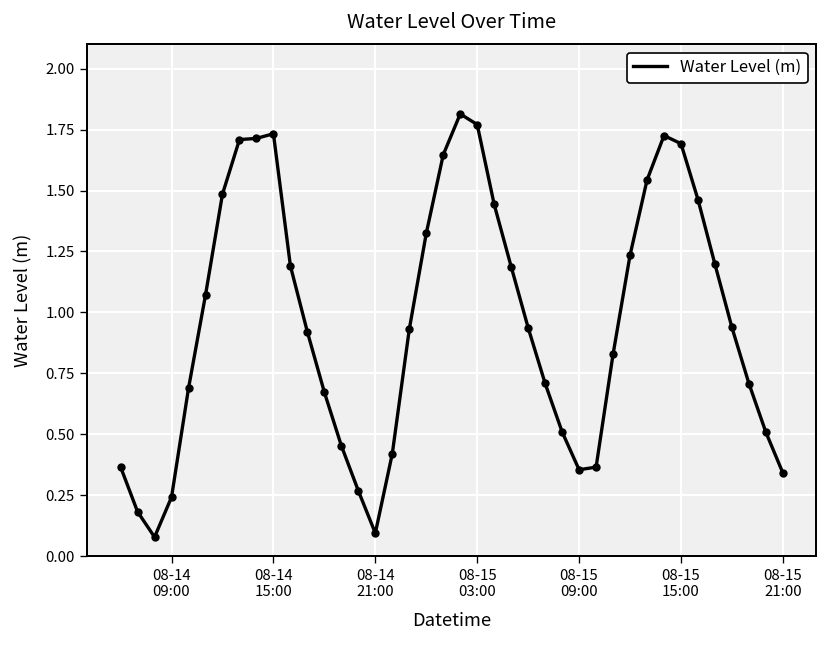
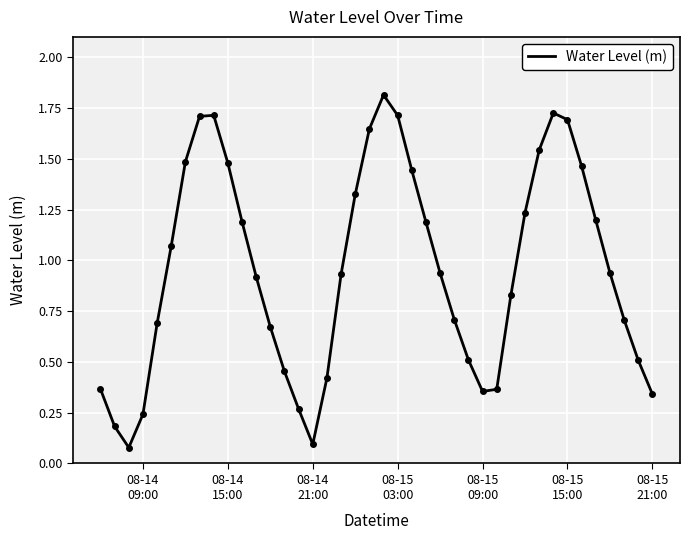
08-14 15:00: 1.73 -> 1.48
08-15 03:00: 1.77 -> 1.71
